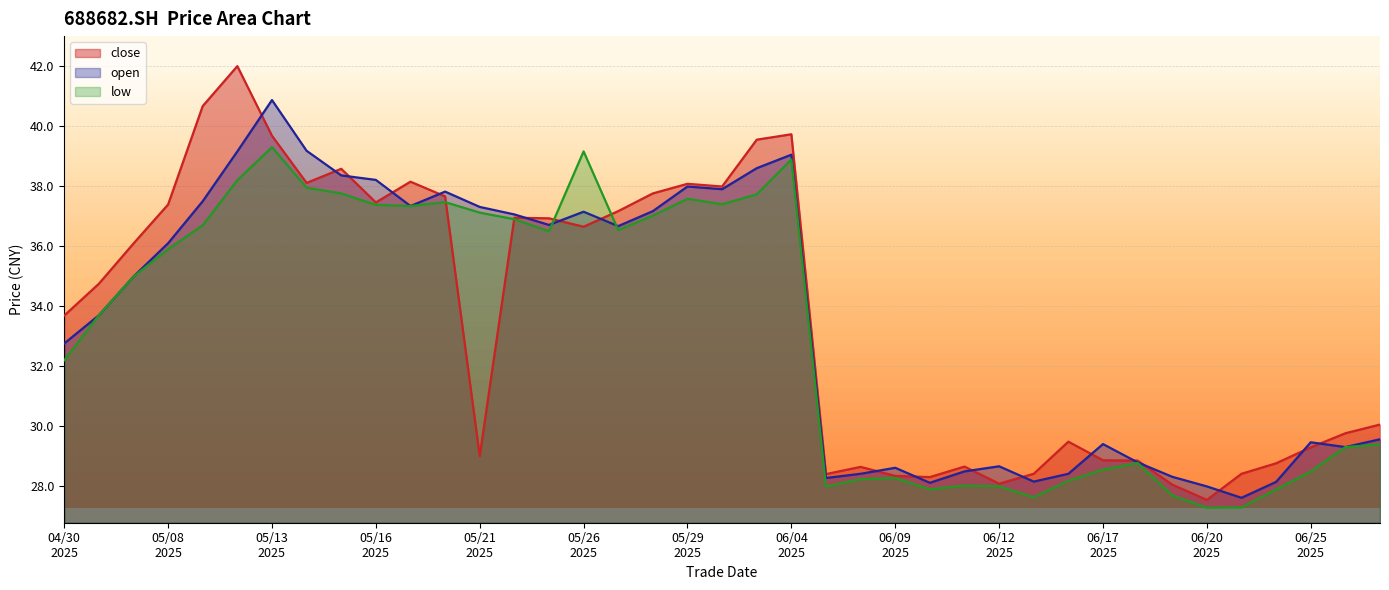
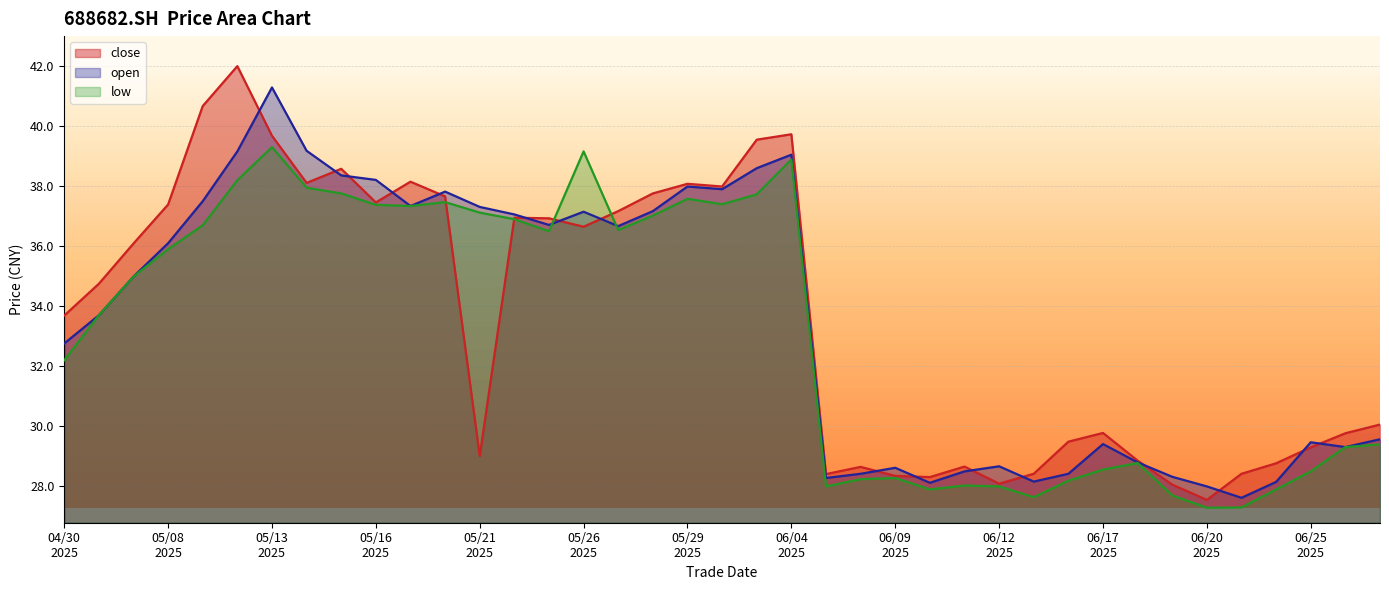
open, 05/13 2025: 40.9 -> 41.3
close, 06/17 2025: 28.9 -> 29.8
